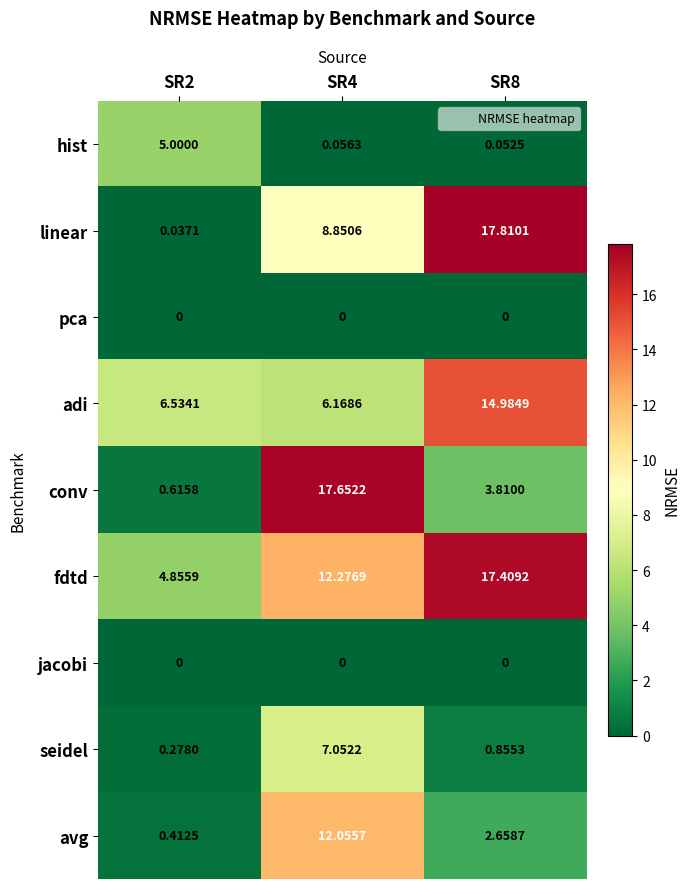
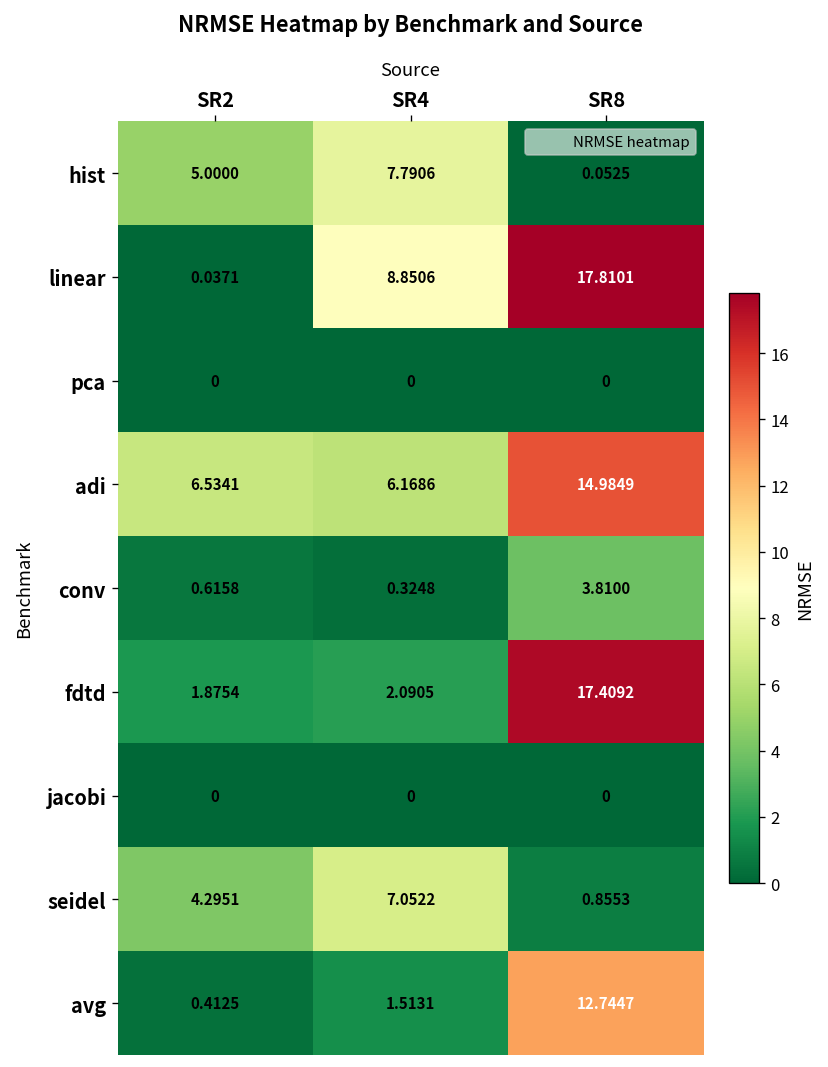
hist, SR4: 0.0563 -> 7.7906
conv, SR4: 17.6522 -> 0.3248
fdtd, SR2: 4.8559 -> 1.8754
fdtd, SR4: 12.2769 -> 2.0905
seidel, SR2: 0.2780 -> 4.2951
avg, SR4: 12.0557 -> 1.5131
avg, SR8: 2.6587 -> 12.7447
